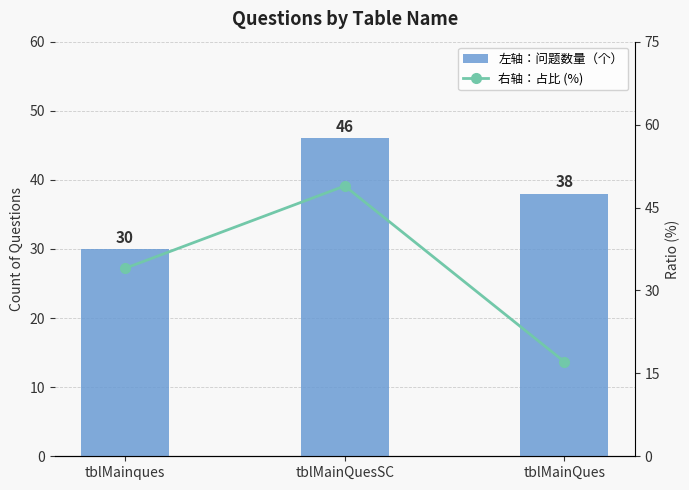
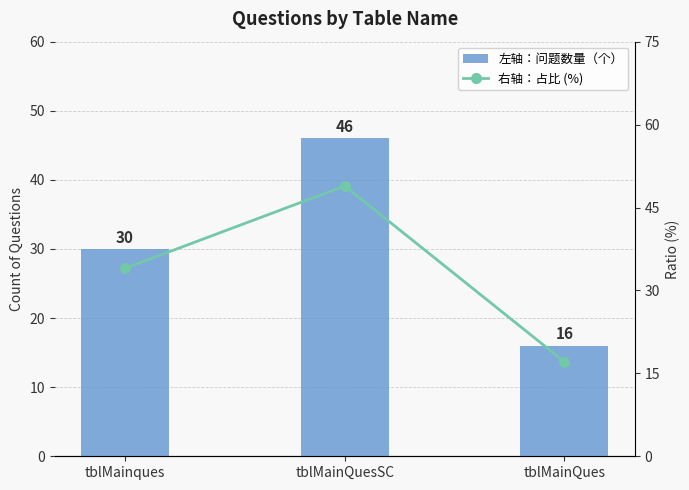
左轴：问题数量（个）, tblMainQues: 38 -> 16
